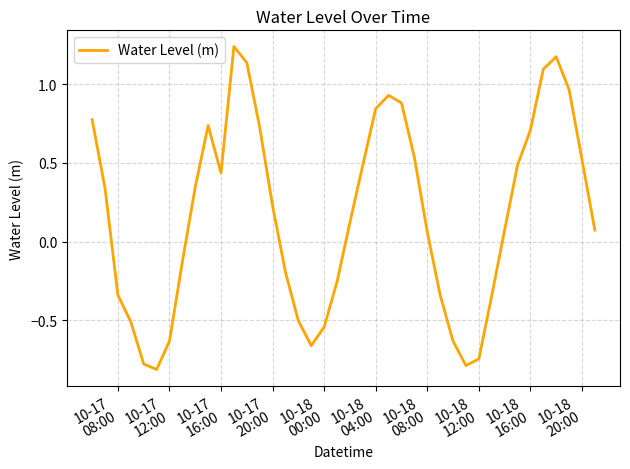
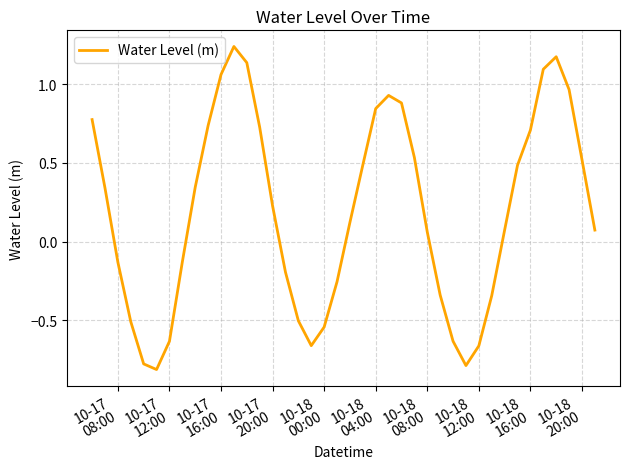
10-17 08:00: -0.34 -> -0.13
10-17 16:00: 0.44 -> 1.06
10-18 12:00: -0.75 -> -0.66
